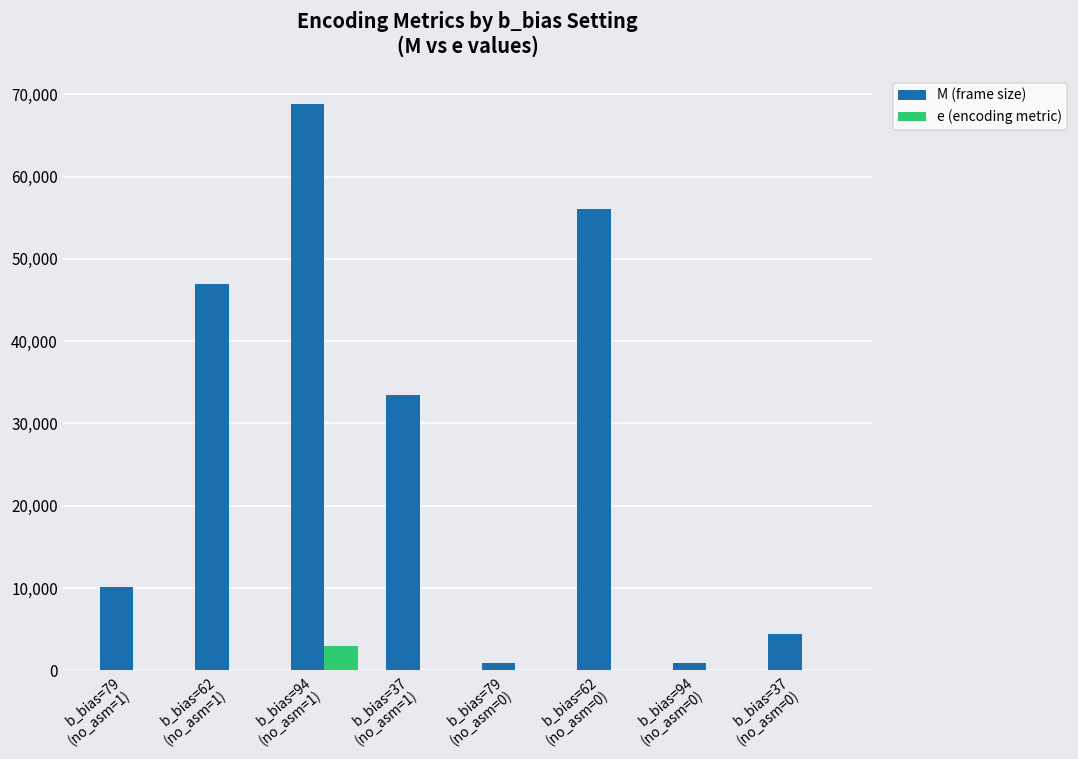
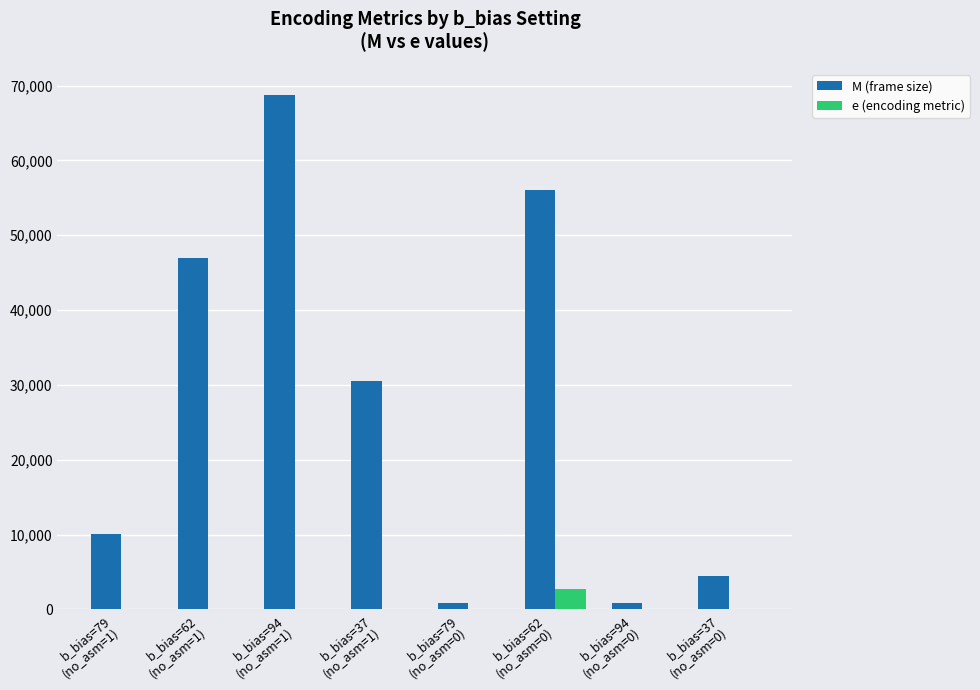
e (encoding metric), b_bias=94 (no_asm=1): 3,000 -> 0
M (frame size), b_bias=37 (no_asm=1): 33,000 -> 30,000
e (encoding metric), b_bias=62 (no_asm=0): 0 -> 3,000
